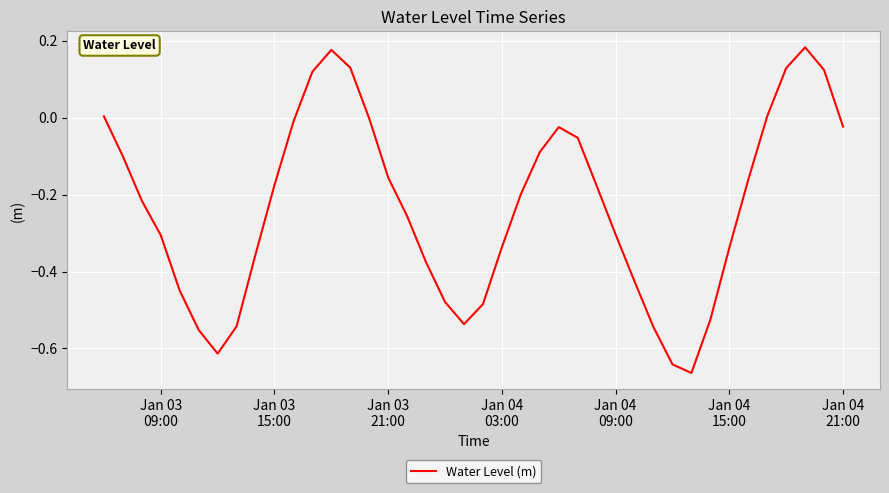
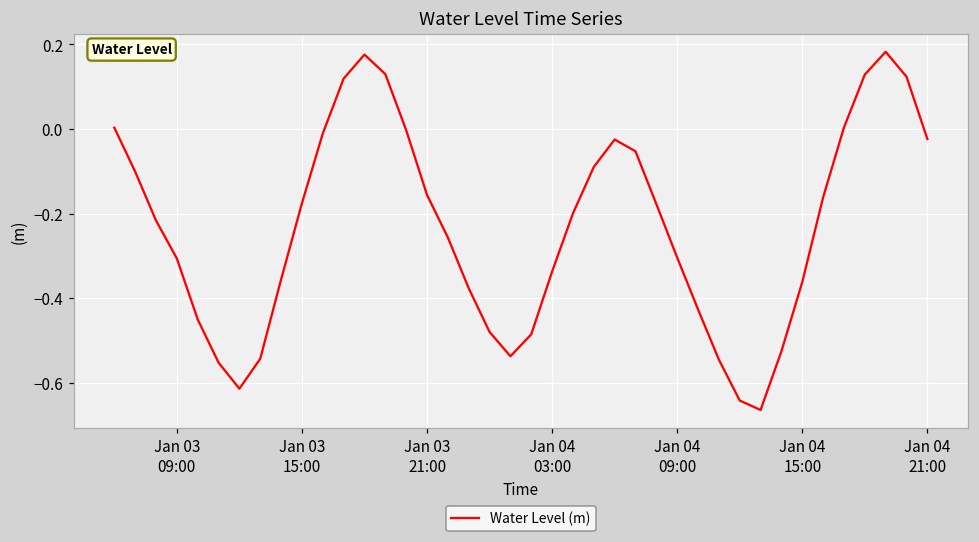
Jan 04 15:00: -0.34 -> -0.36
